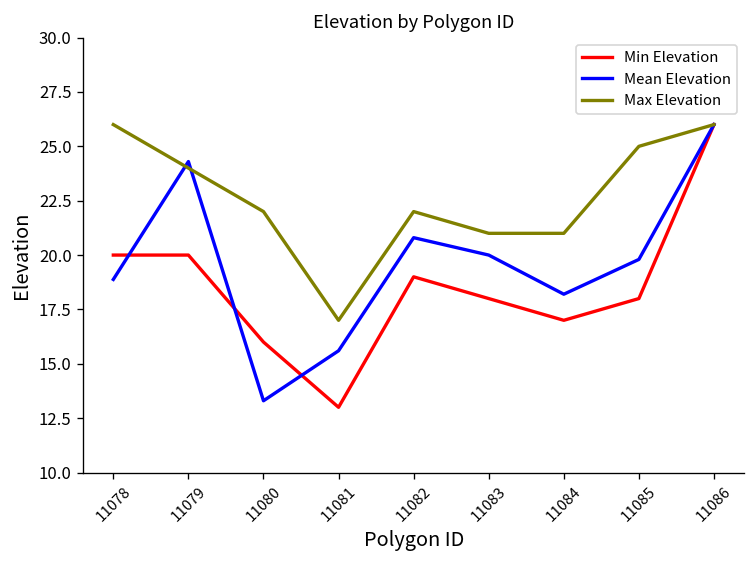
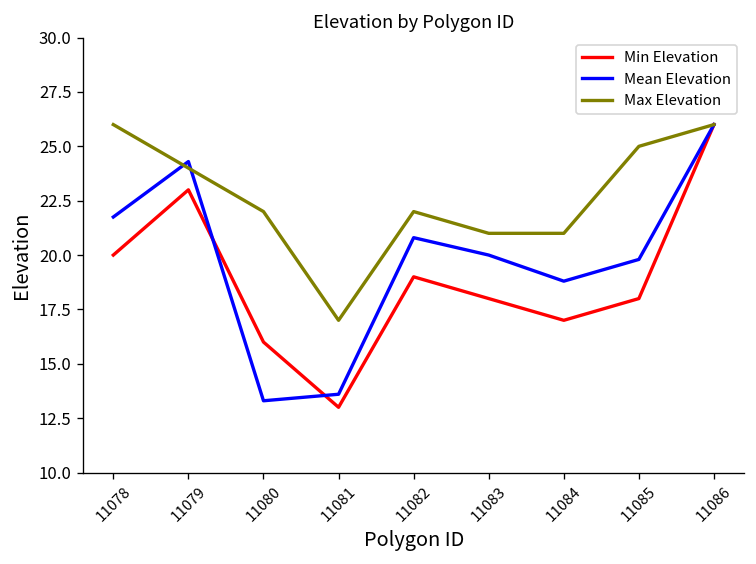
Mean Elevation, 11078: 18.9 -> 21.8
Min Elevation, 11079: 20 -> 23
Mean Elevation, 11081: 15.6 -> 13.6
Mean Elevation, 11084: 18.2 -> 18.8
